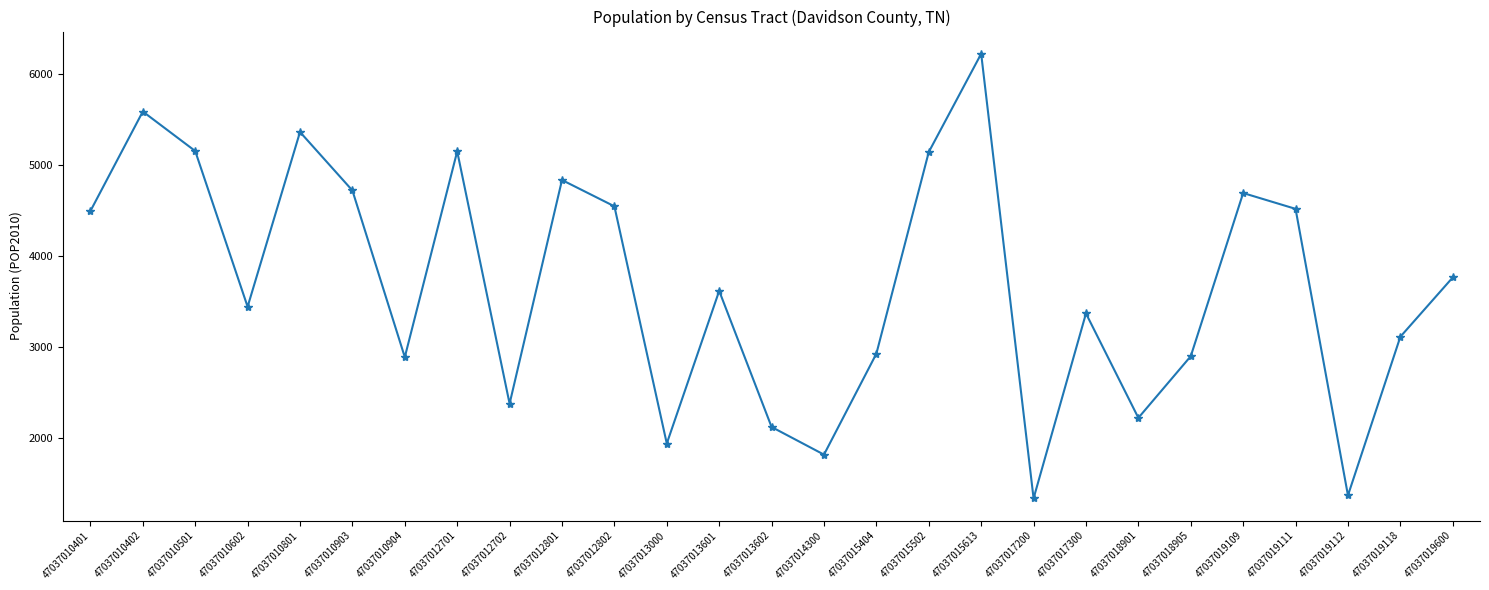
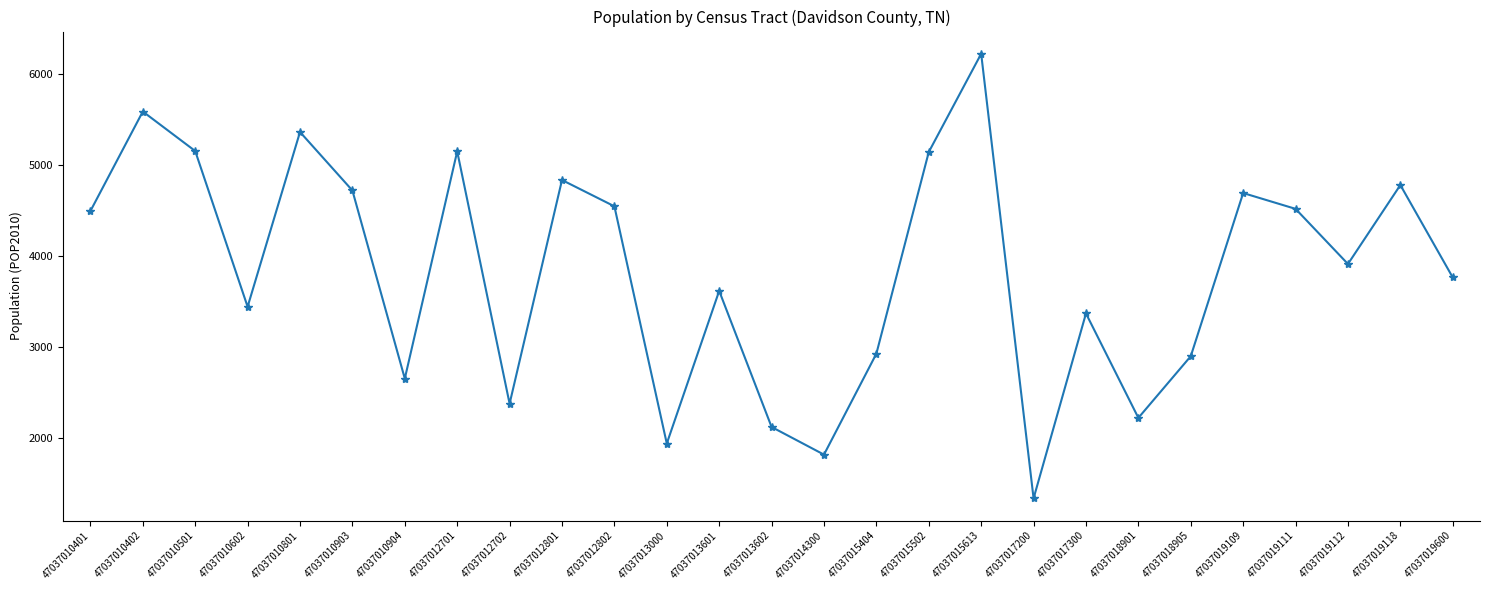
47037010904: 2900 -> 2700
47037019112: 1400 -> 3900
47037019118: 3100 -> 4800
